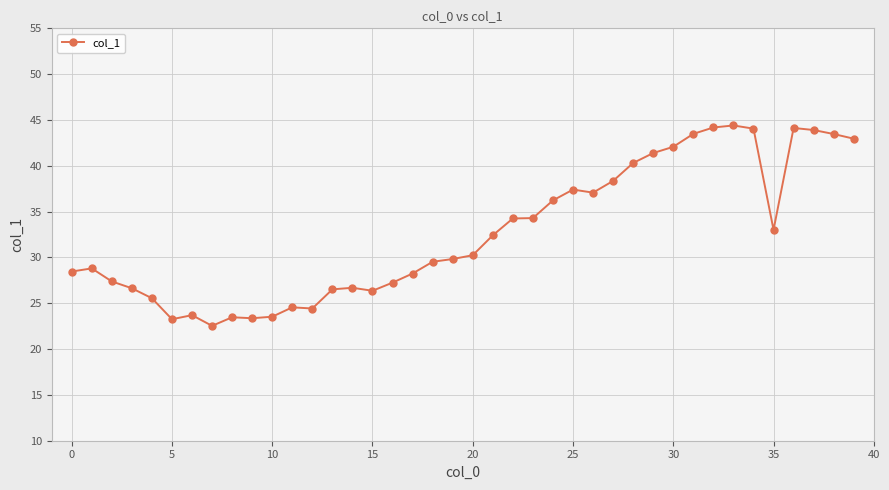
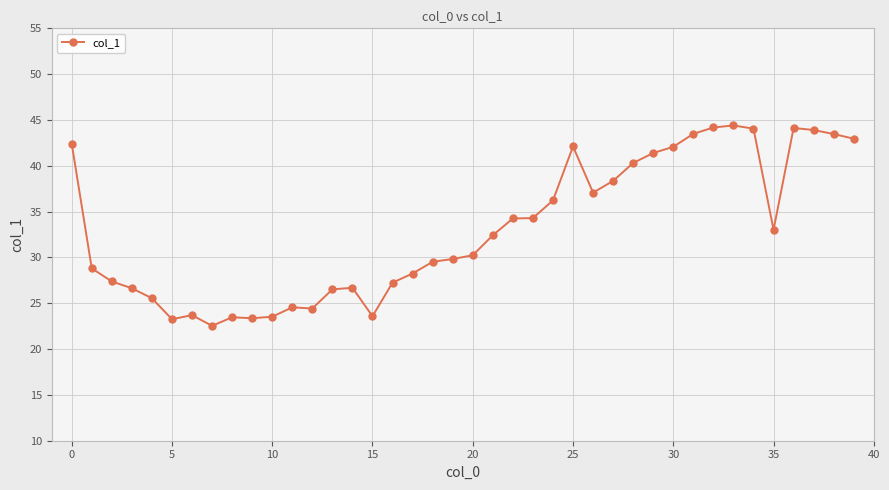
0: 28 -> 42
15: 26 -> 24
25: 37 -> 42
